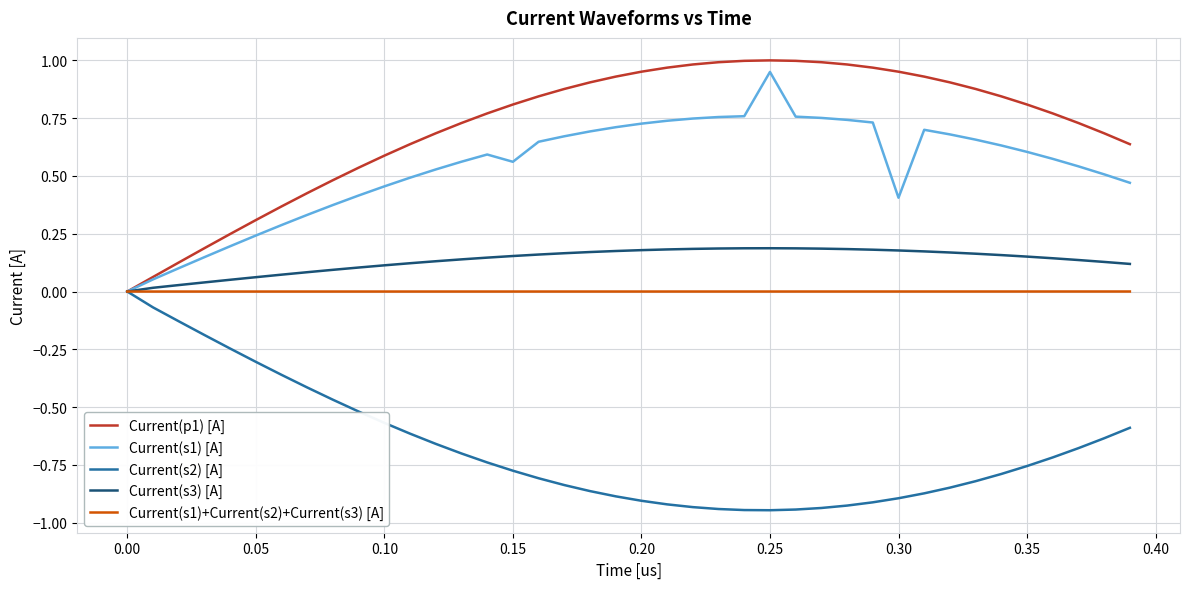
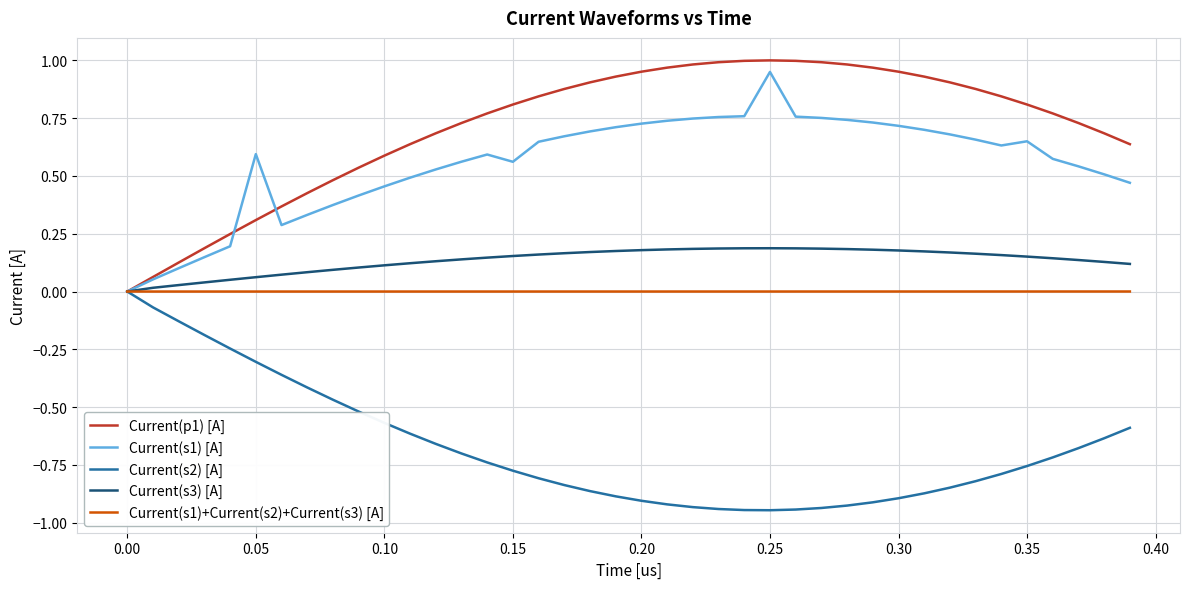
Current(s1) [A], 0.05: 0.24 -> 0.59
Current(s1) [A], 0.30: 0.41 -> 0.72
Current(s1) [A], 0.35: 0.60 -> 0.65
